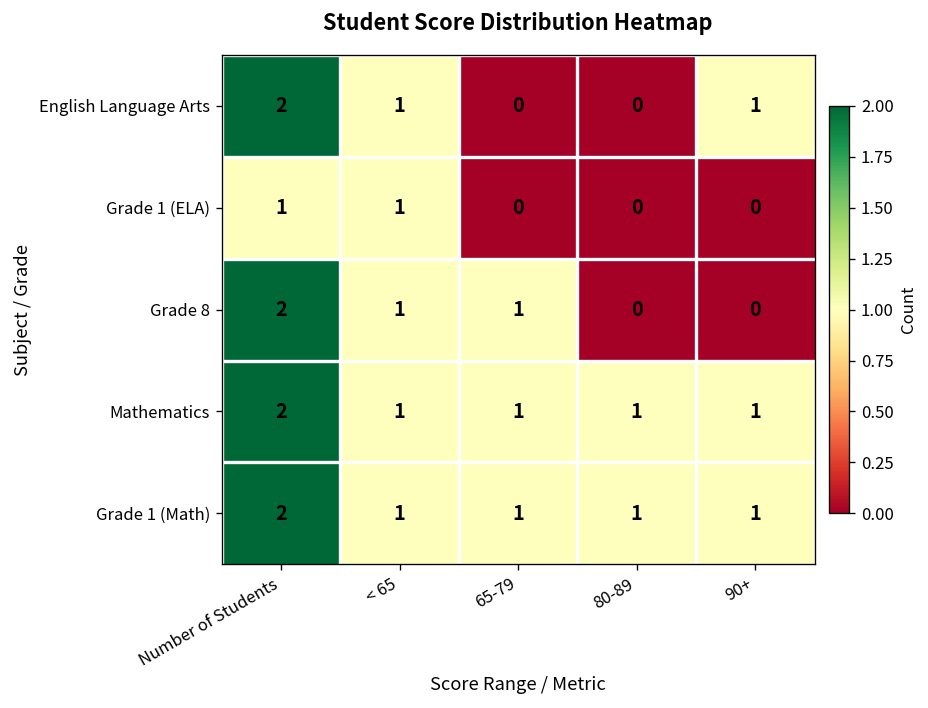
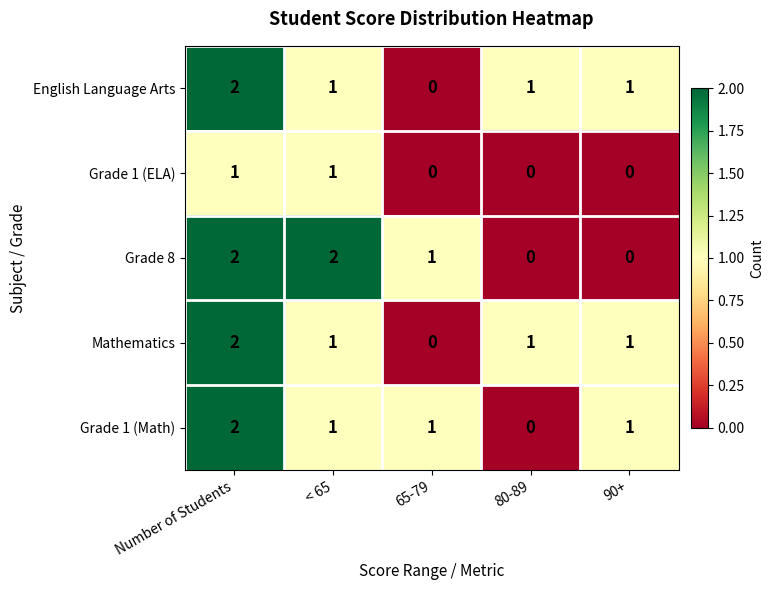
English Language Arts, 80-89: 0 -> 1
Grade 8, < 65: 1 -> 2
Mathematics, 65-79: 1 -> 0
Grade 1 (Math), 80-89: 1 -> 0
